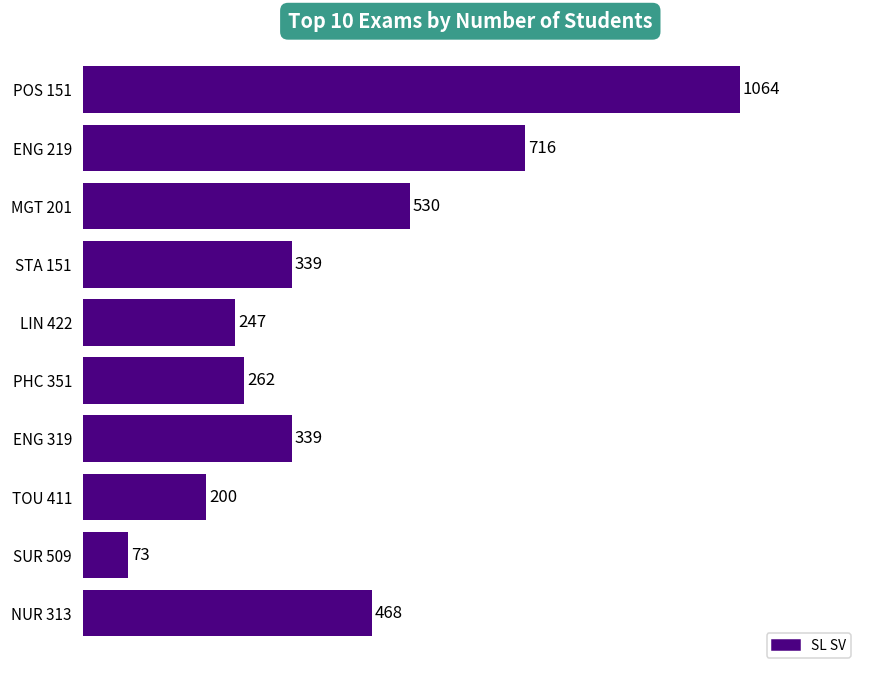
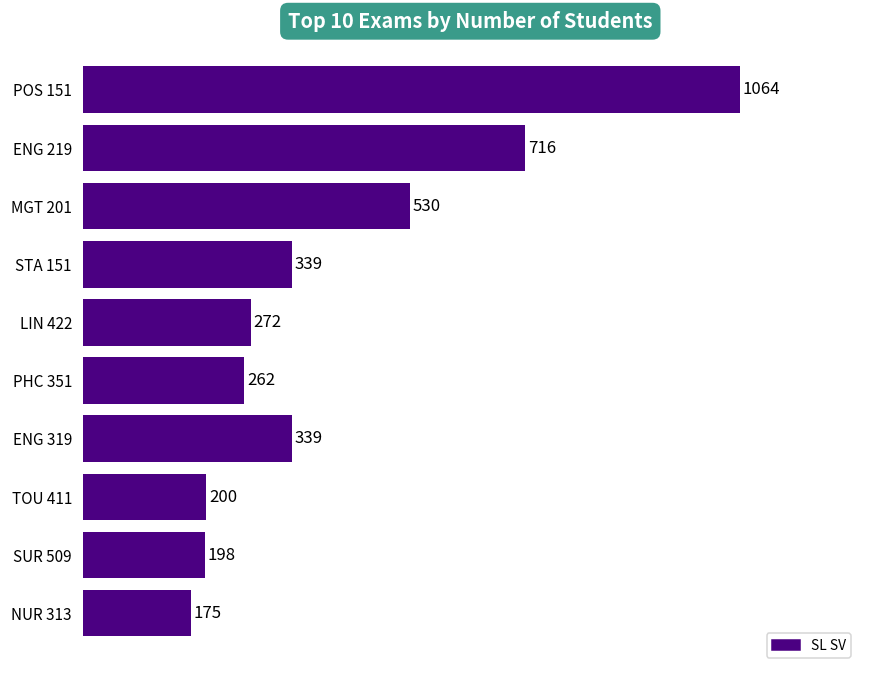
LIN 422: 247 -> 272
SUR 509: 73 -> 198
NUR 313: 468 -> 175
